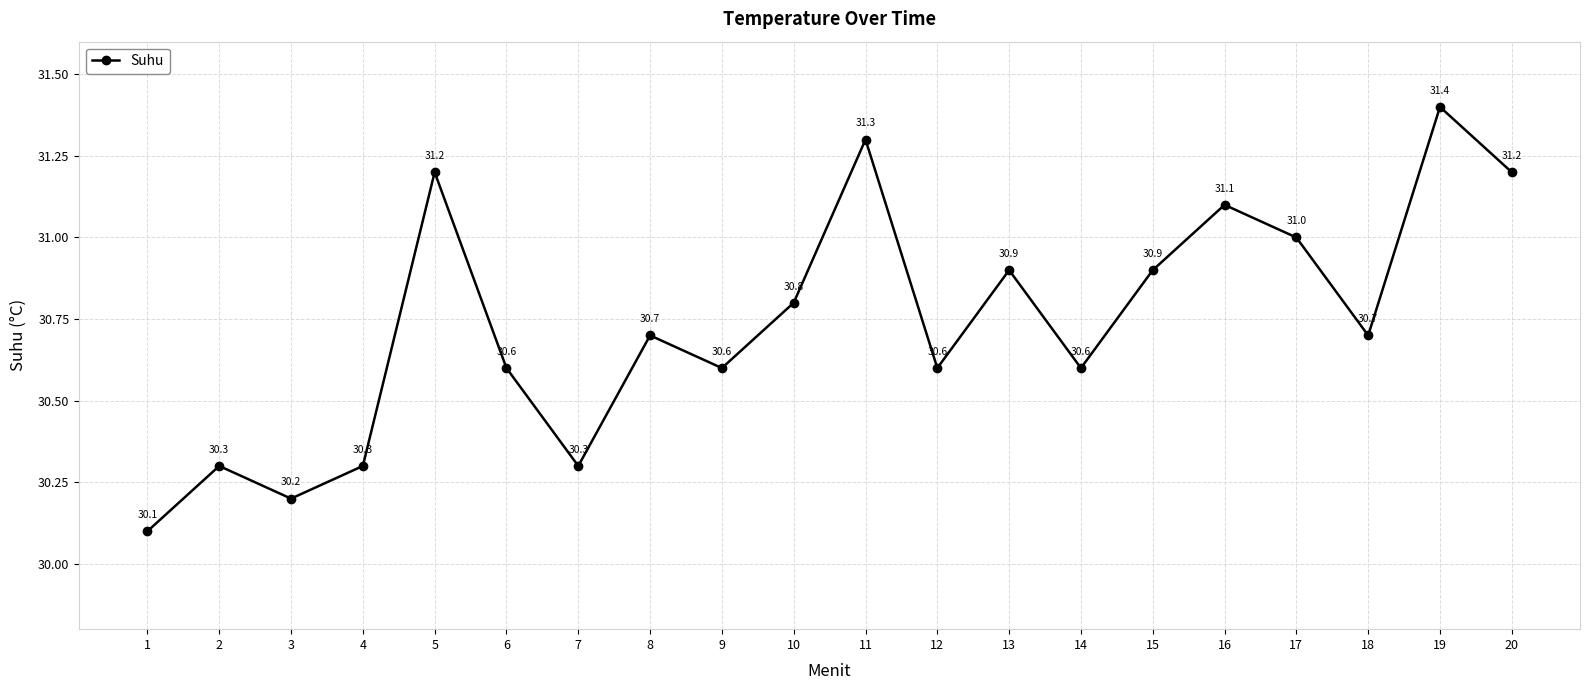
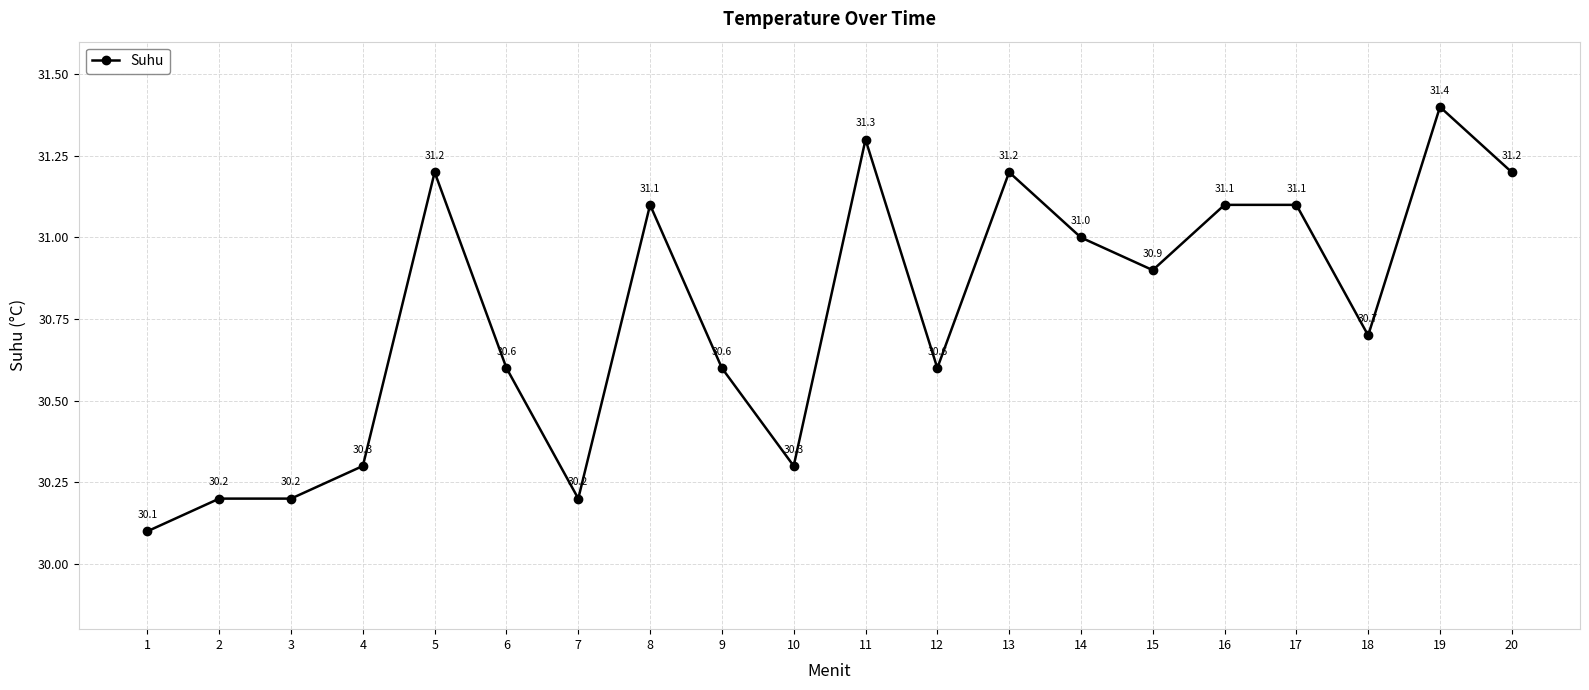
2: 30.3 -> 30.2
7: 30.3 -> 30.2
8: 30.7 -> 31.1
10: 30.8 -> 30.3
13: 30.9 -> 31.2
14: 30.6 -> 31.0
17: 31.0 -> 31.1
